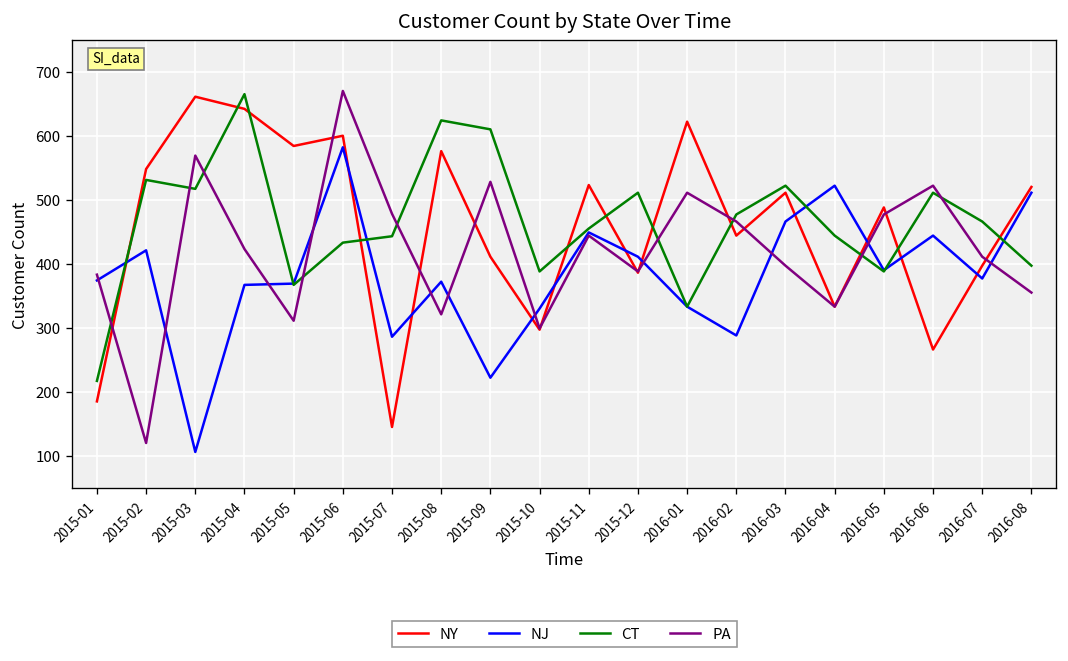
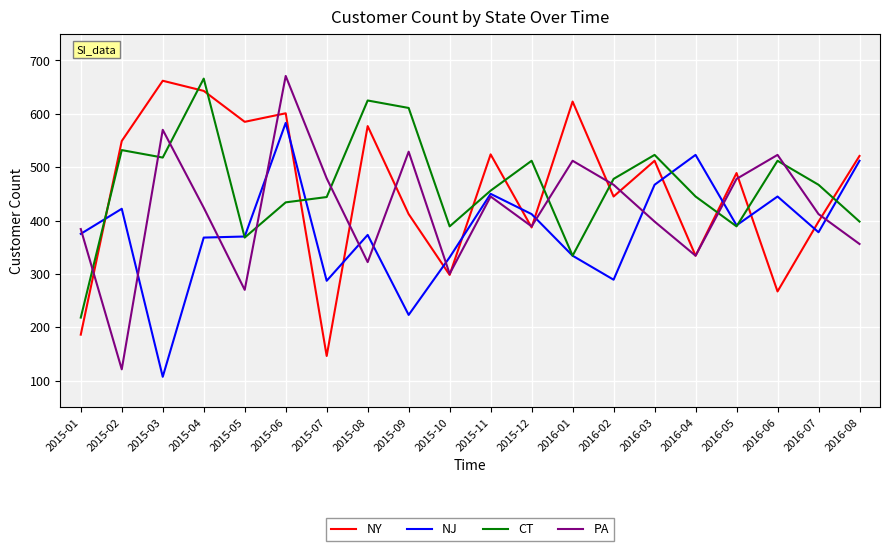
PA, 2015-05: 310 -> 270
